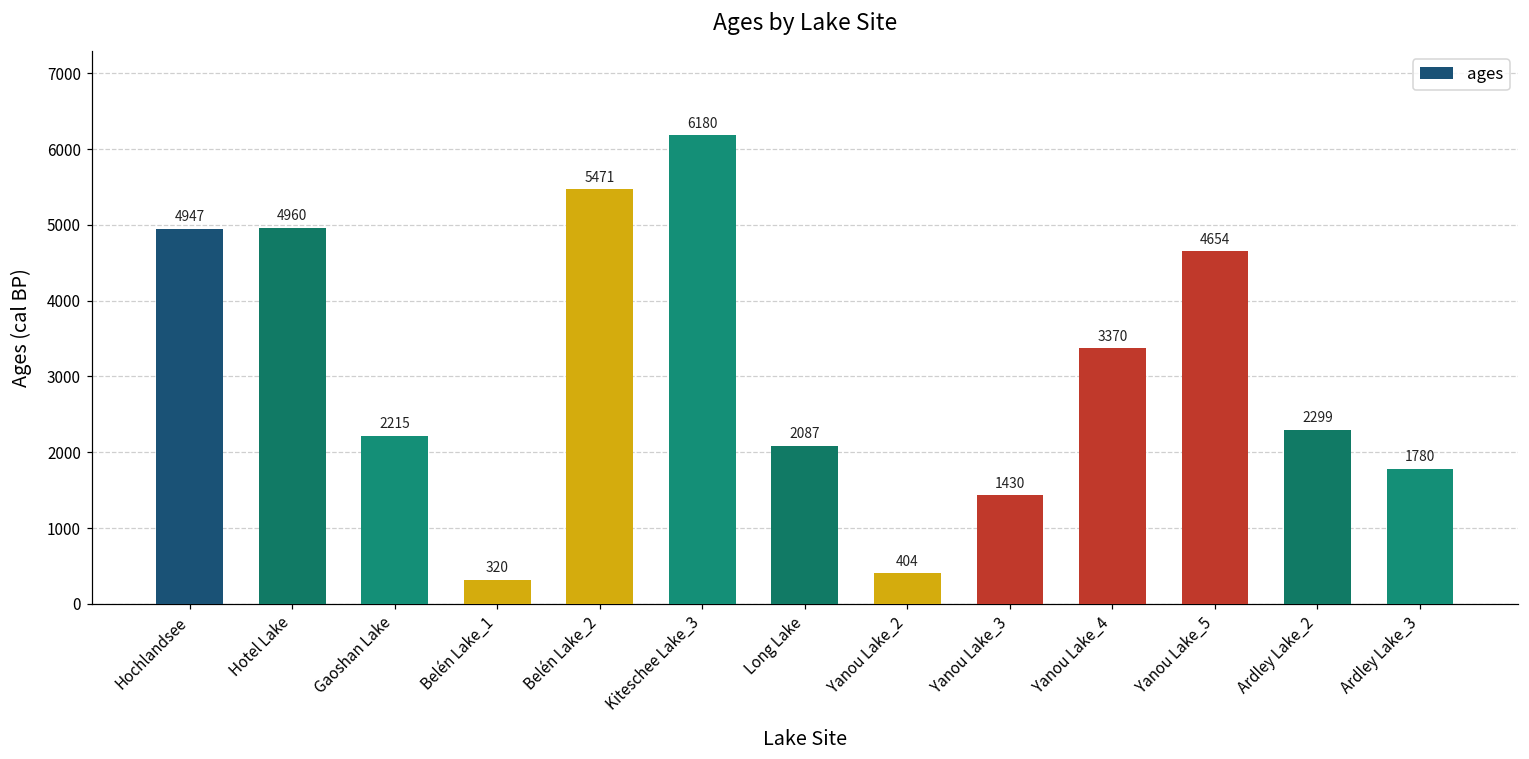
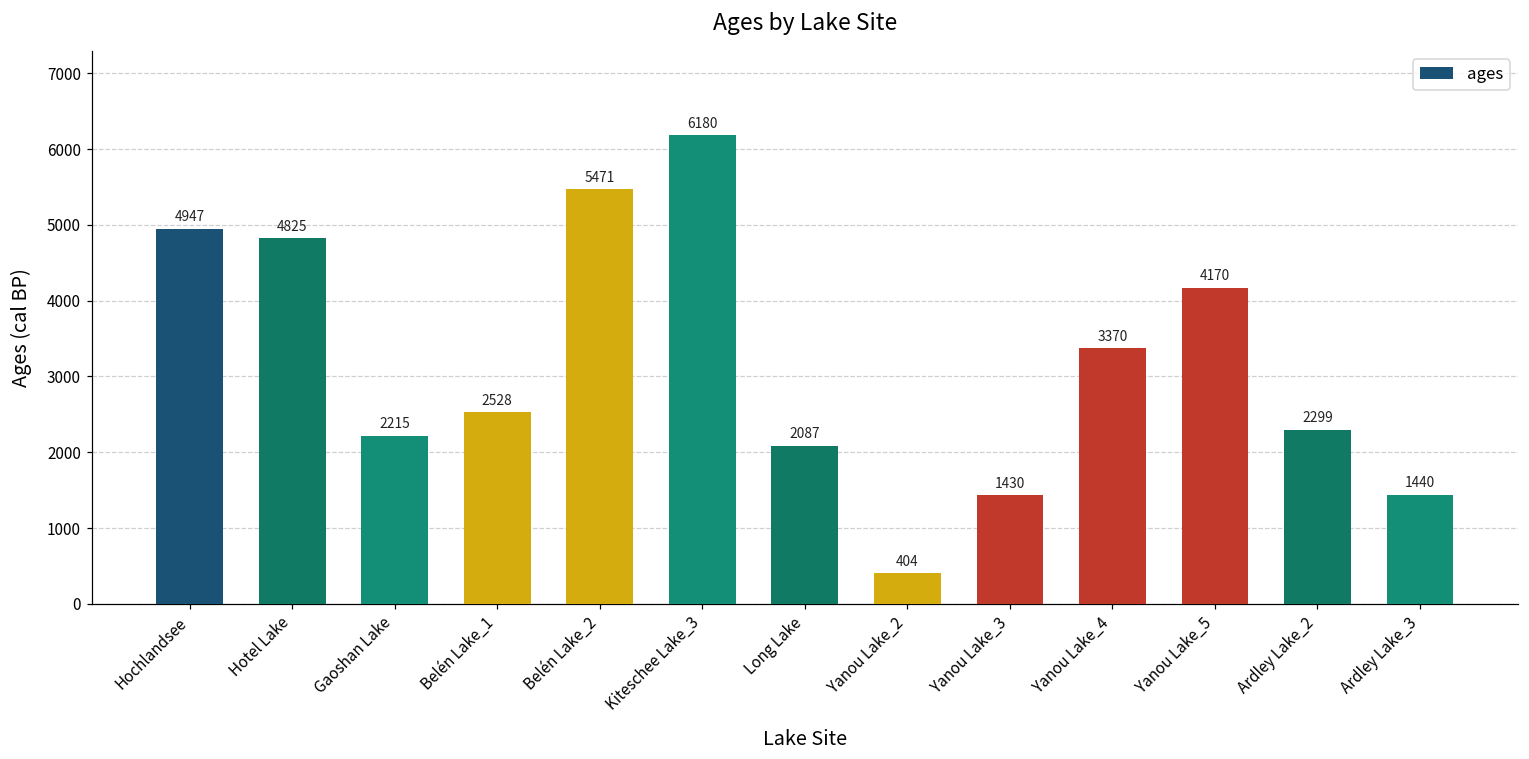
Hotel Lake: 4960 -> 4825
Belén Lake_1: 320 -> 2528
Yanou Lake_5: 4654 -> 4170
Ardley Lake_3: 1780 -> 1440
